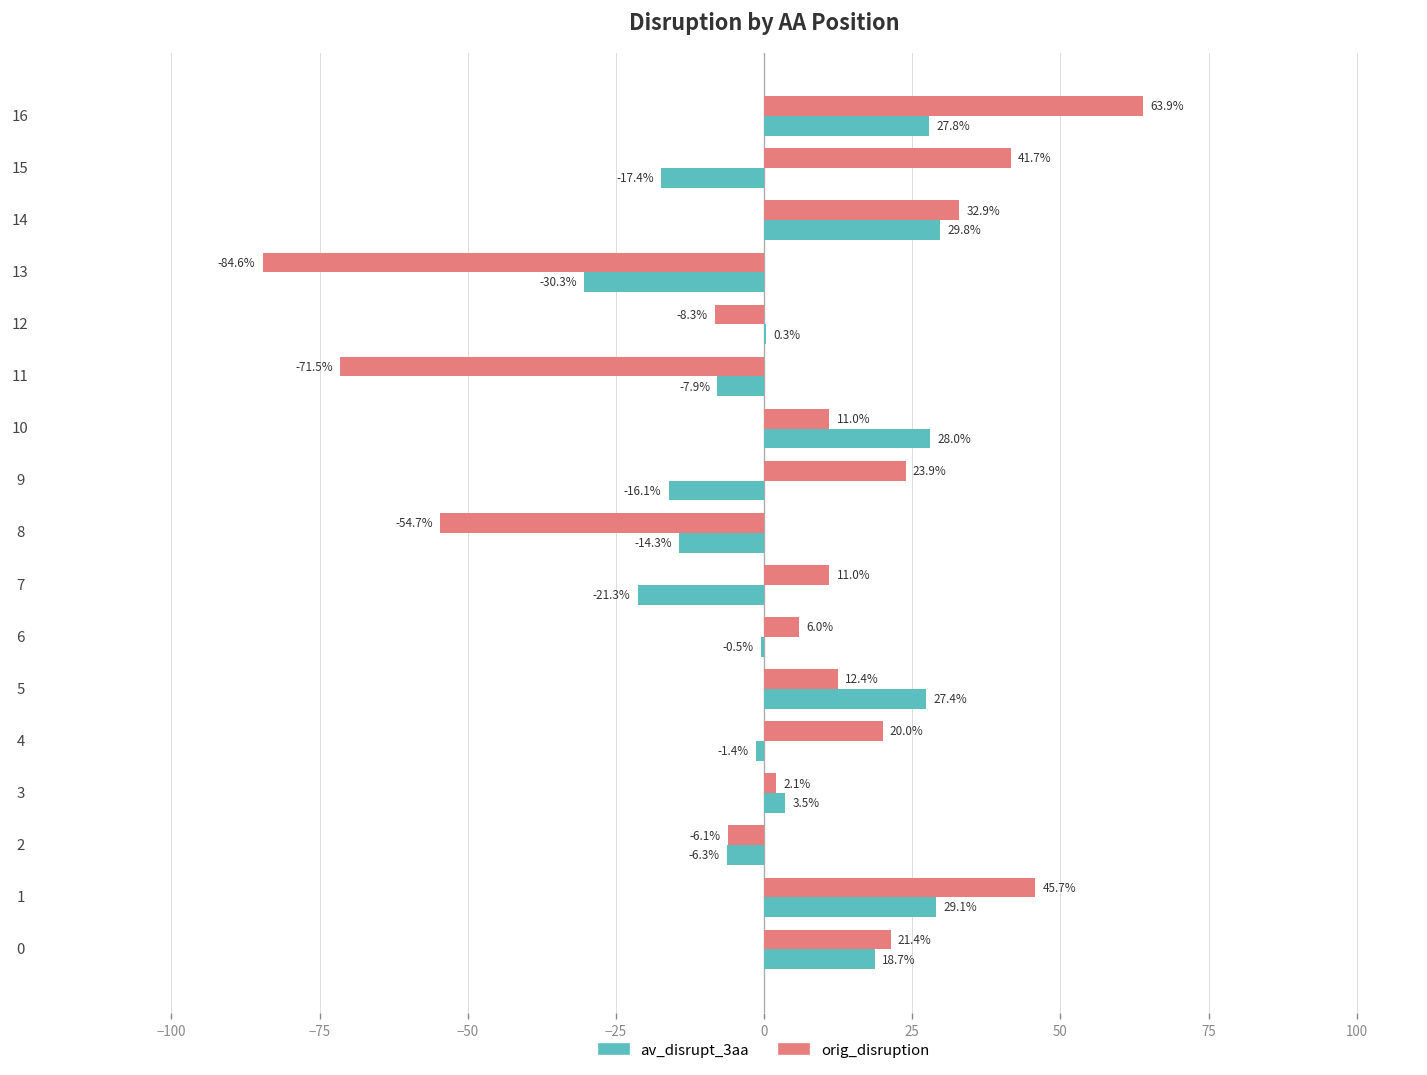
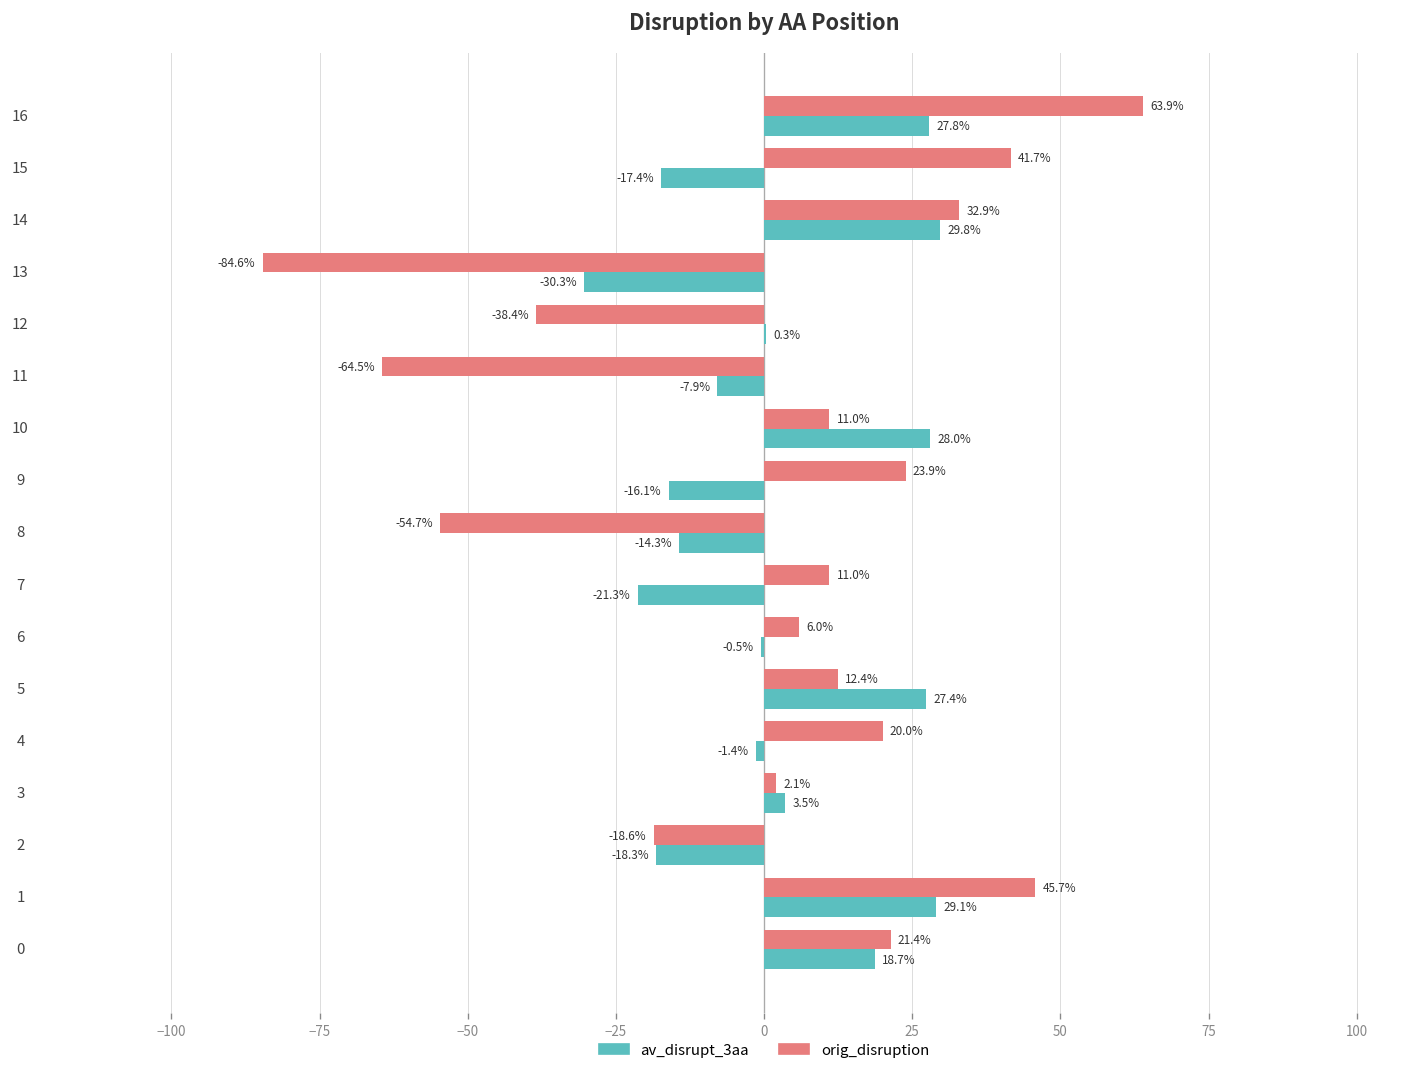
orig_disruption, 12: -8.3% -> -38.4%
orig_disruption, 11: -71.5% -> -64.5%
orig_disruption, 2: -6.1% -> -18.6%
av_disrupt_3aa, 2: -6.3% -> -18.3%
